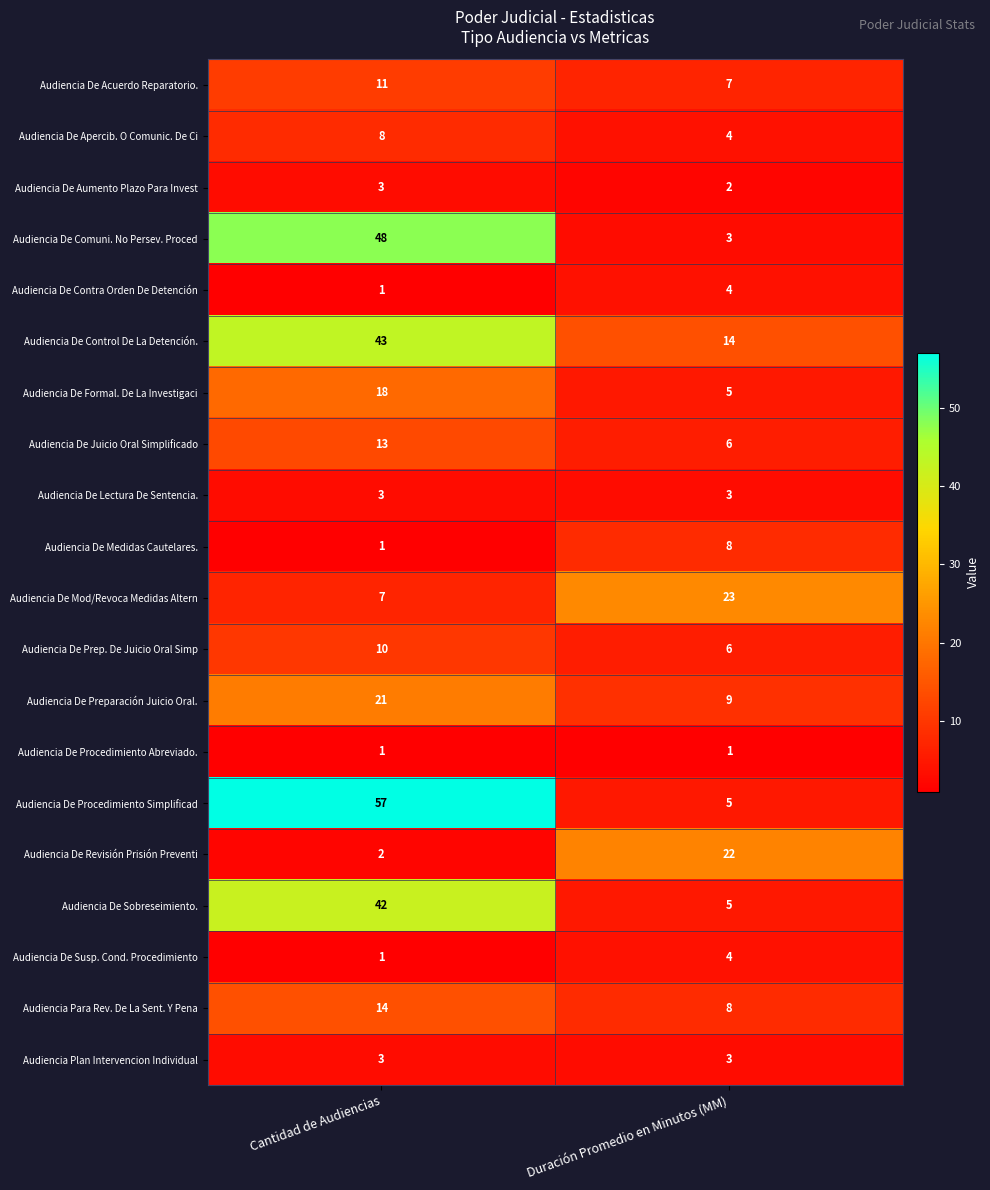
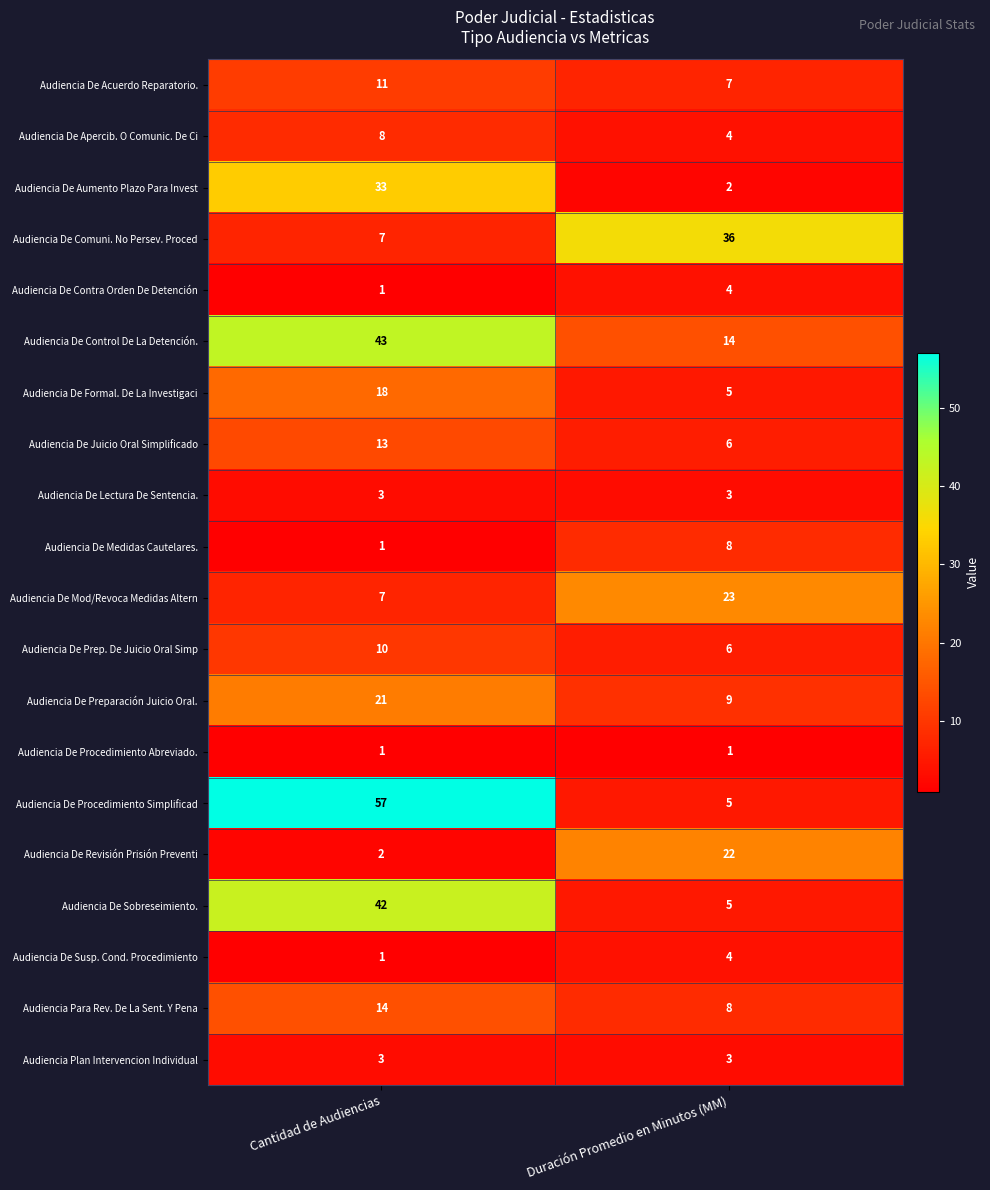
Audiencia De Aumento Plazo Para Invest, Cantidad de Audiencias: 3 -> 33
Audiencia De Comuni. No Persev. Proced, Cantidad de Audiencias: 48 -> 7
Audiencia De Comuni. No Persev. Proced, Duración Promedio en Minutos (MM): 3 -> 36
